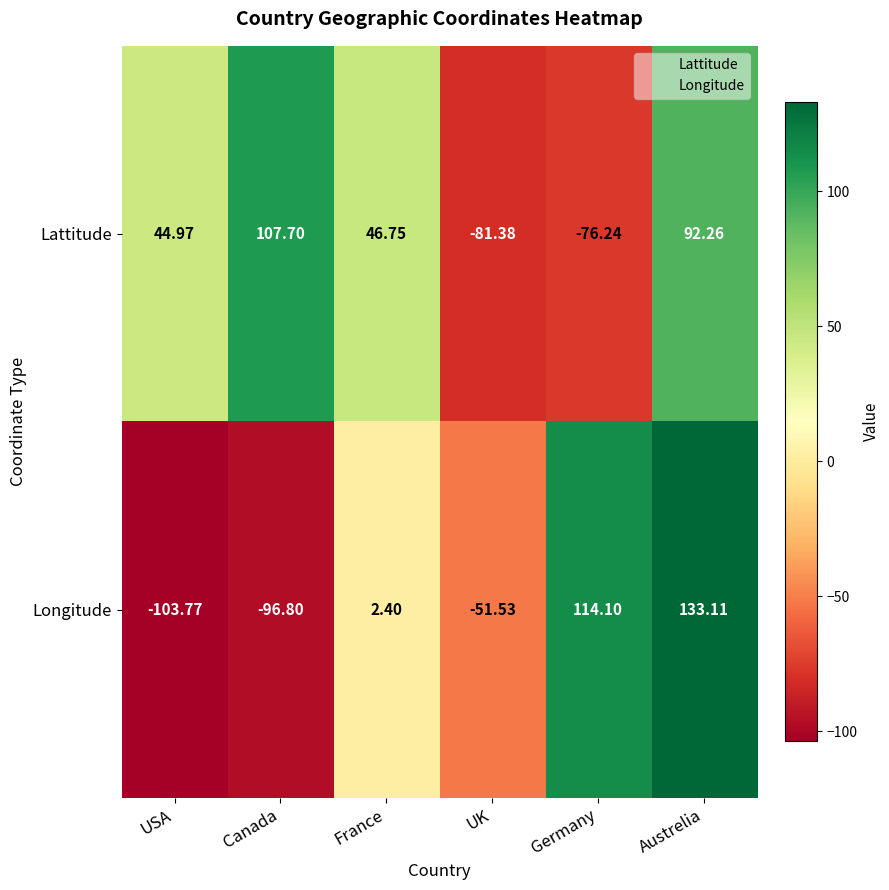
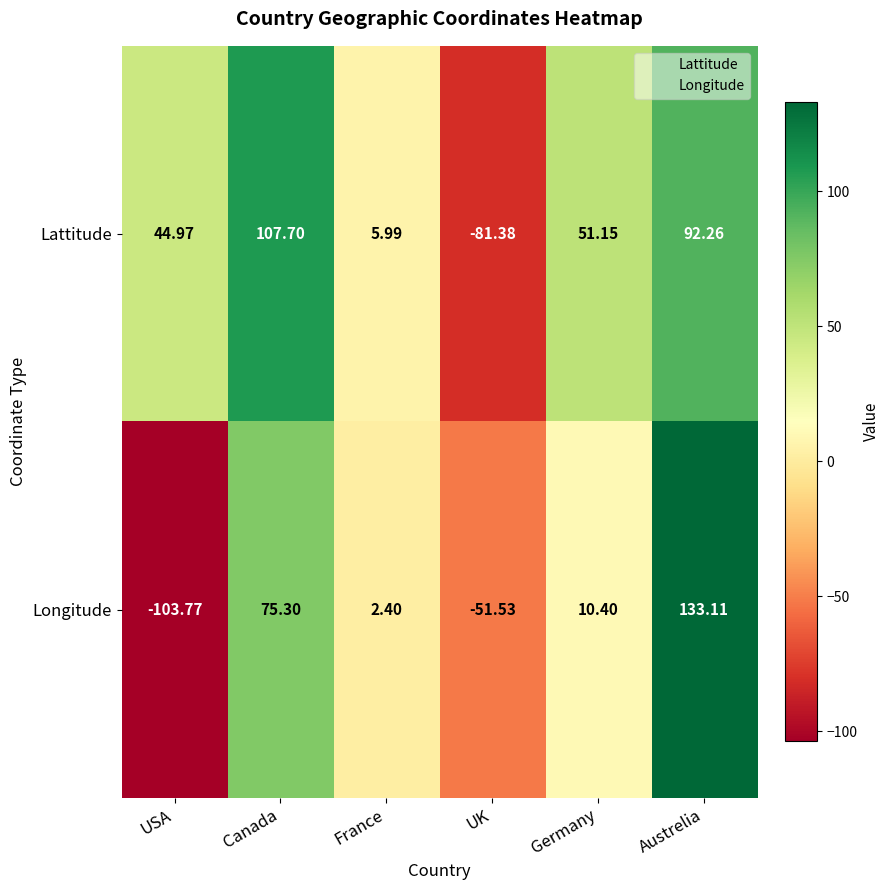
Lattitude, France: 46.75 -> 5.99
Lattitude, Germany: -76.24 -> 51.15
Longitude, Canada: -96.80 -> 75.30
Longitude, Germany: 114.10 -> 10.40
